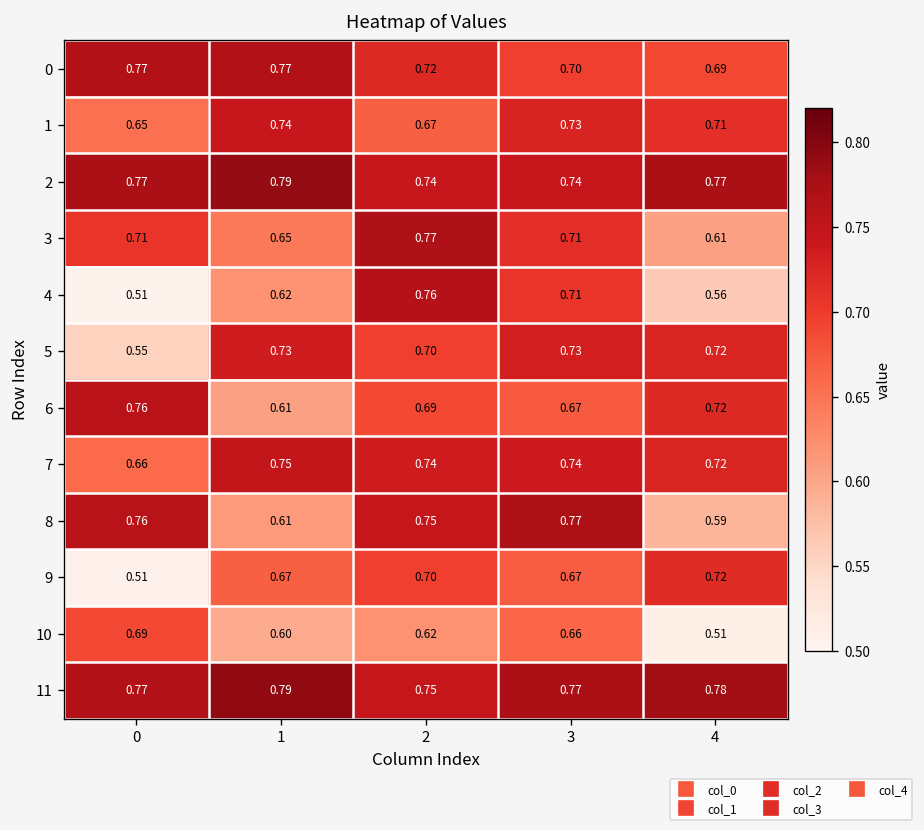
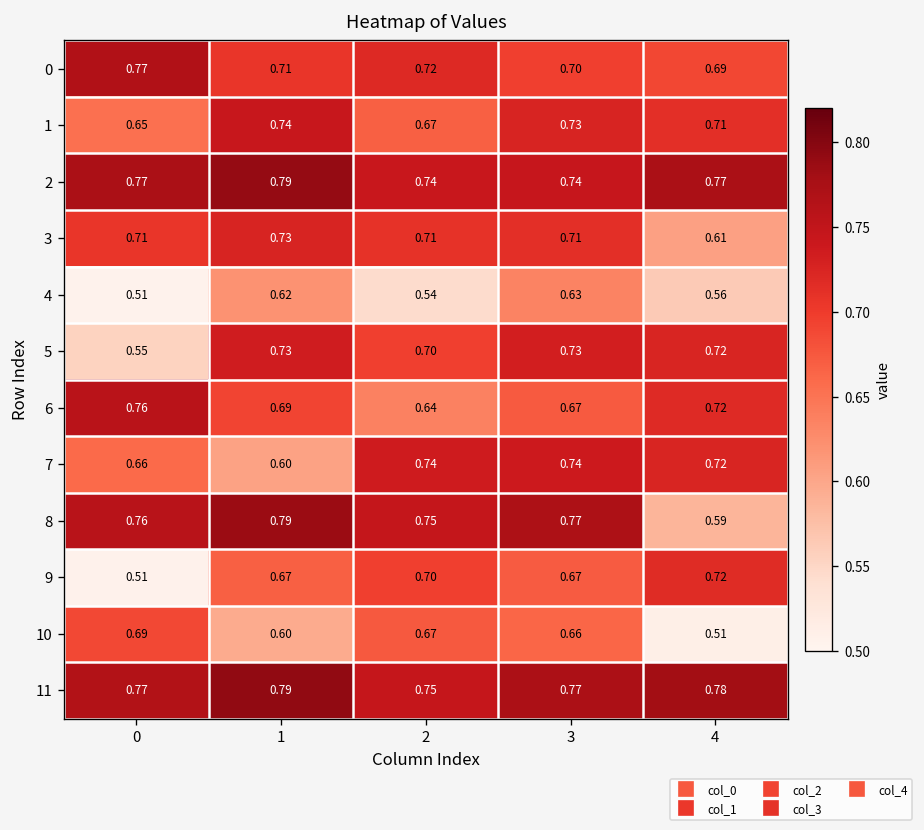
0, 1: 0.77 -> 0.71
3, 1: 0.65 -> 0.73
3, 2: 0.77 -> 0.71
4, 2: 0.76 -> 0.54
4, 3: 0.71 -> 0.63
6, 1: 0.61 -> 0.69
6, 2: 0.69 -> 0.64
7, 1: 0.75 -> 0.60
8, 1: 0.61 -> 0.79
10, 2: 0.62 -> 0.67
